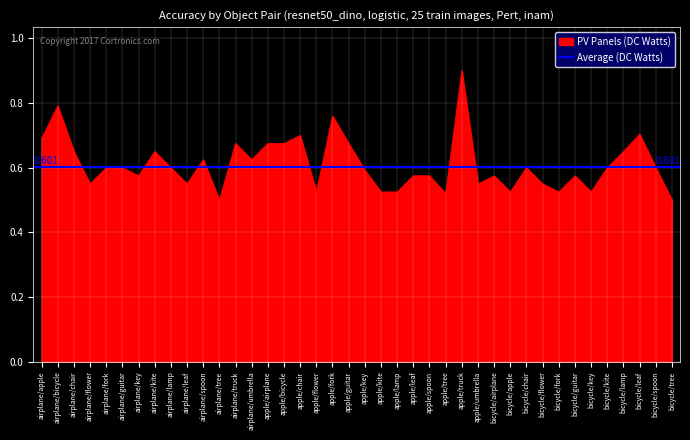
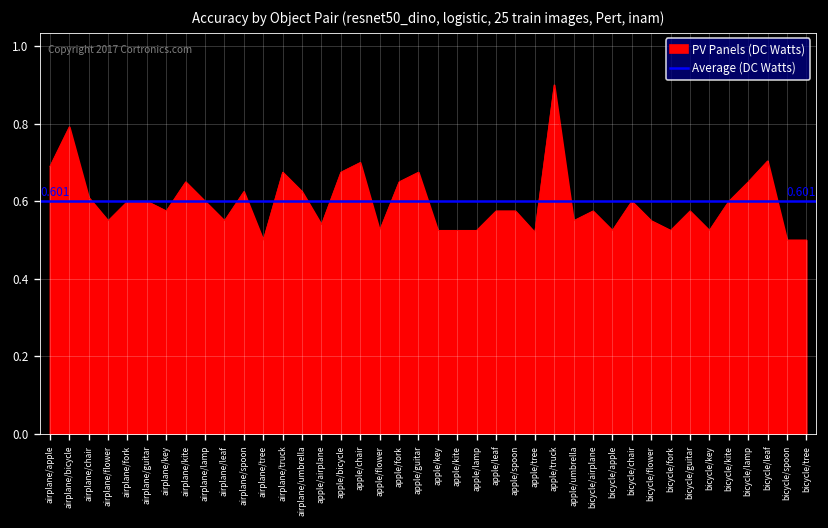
airplane/chair: 0.65 -> 0.61
apple/airplane: 0.68 -> 0.54
apple/fork: 0.76 -> 0.65
apple/key: 0.59 -> 0.53
bicycle/spoon: 0.6 -> 0.5
